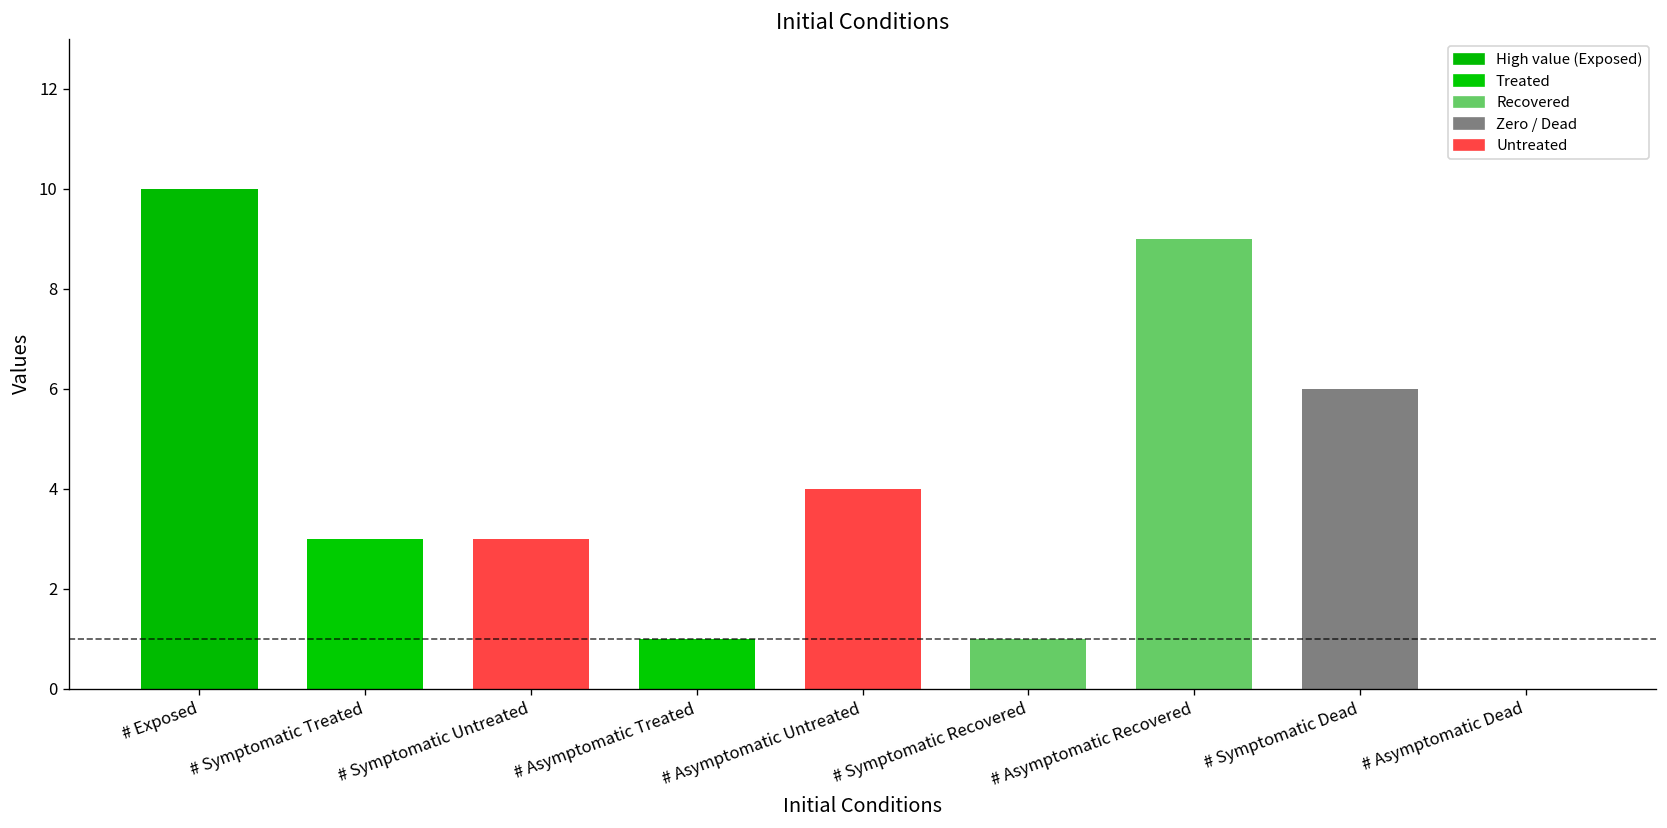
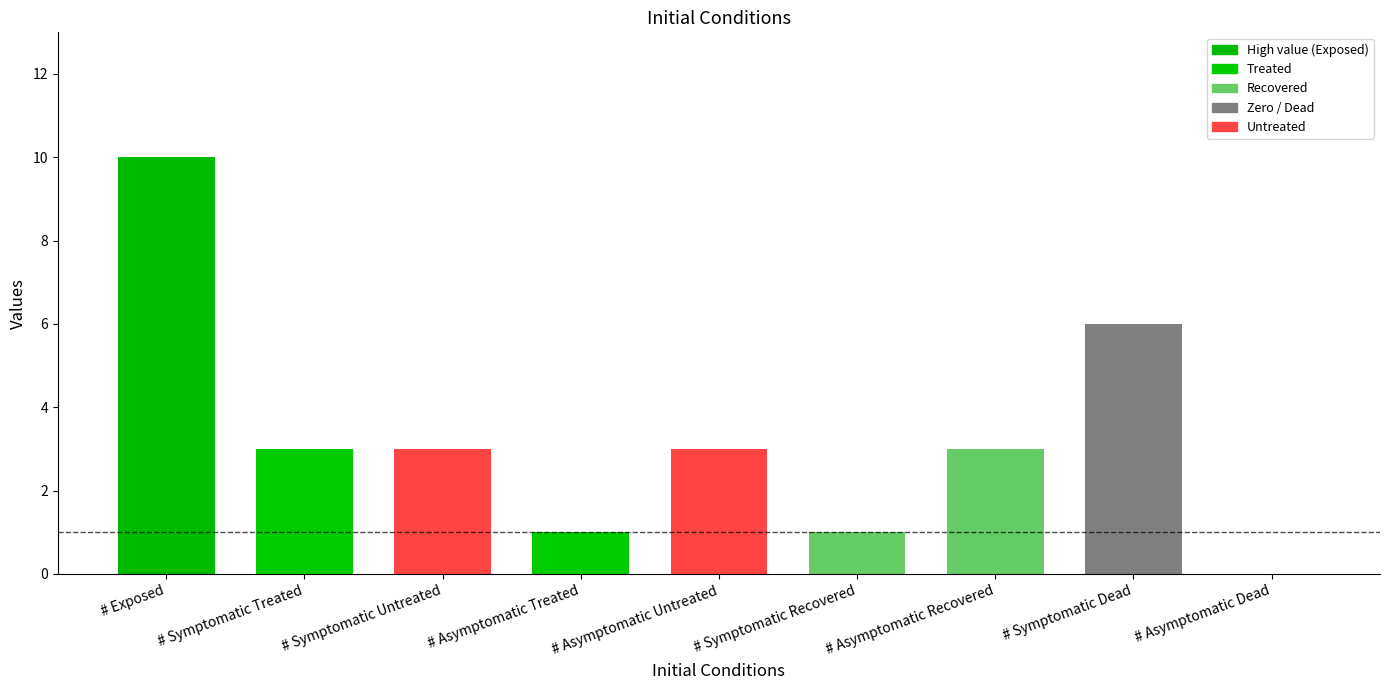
# Asymptomatic Untreated: 4 -> 3
# Asymptomatic Recovered: 9 -> 3
